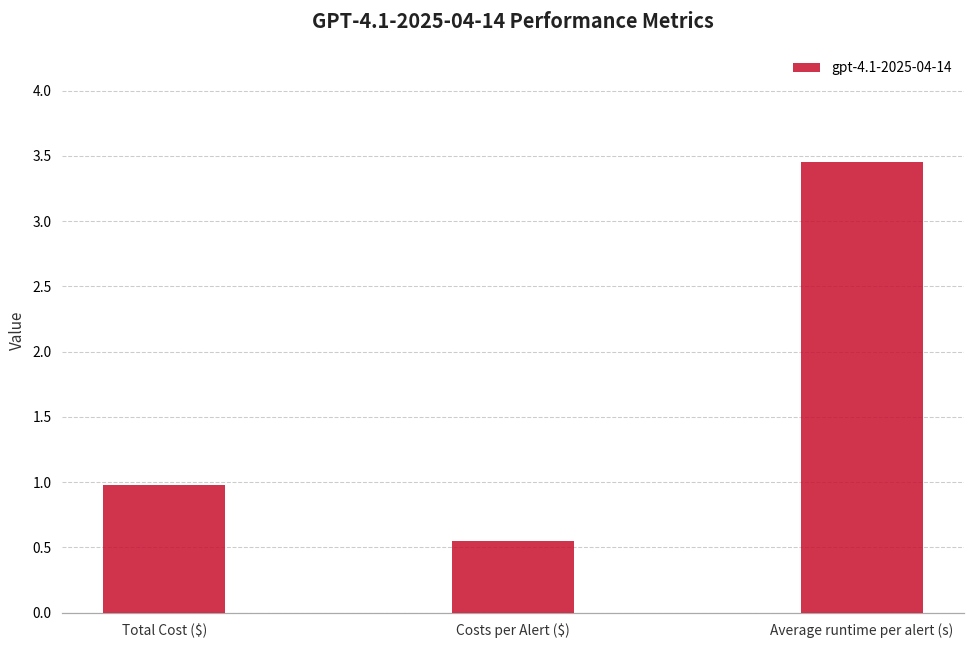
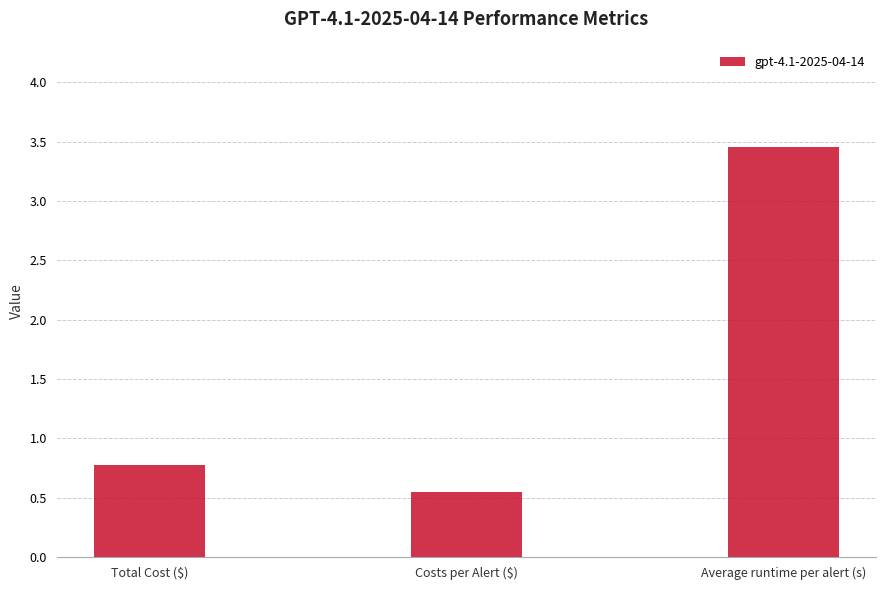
Total Cost ($): 0.98 -> 0.77
